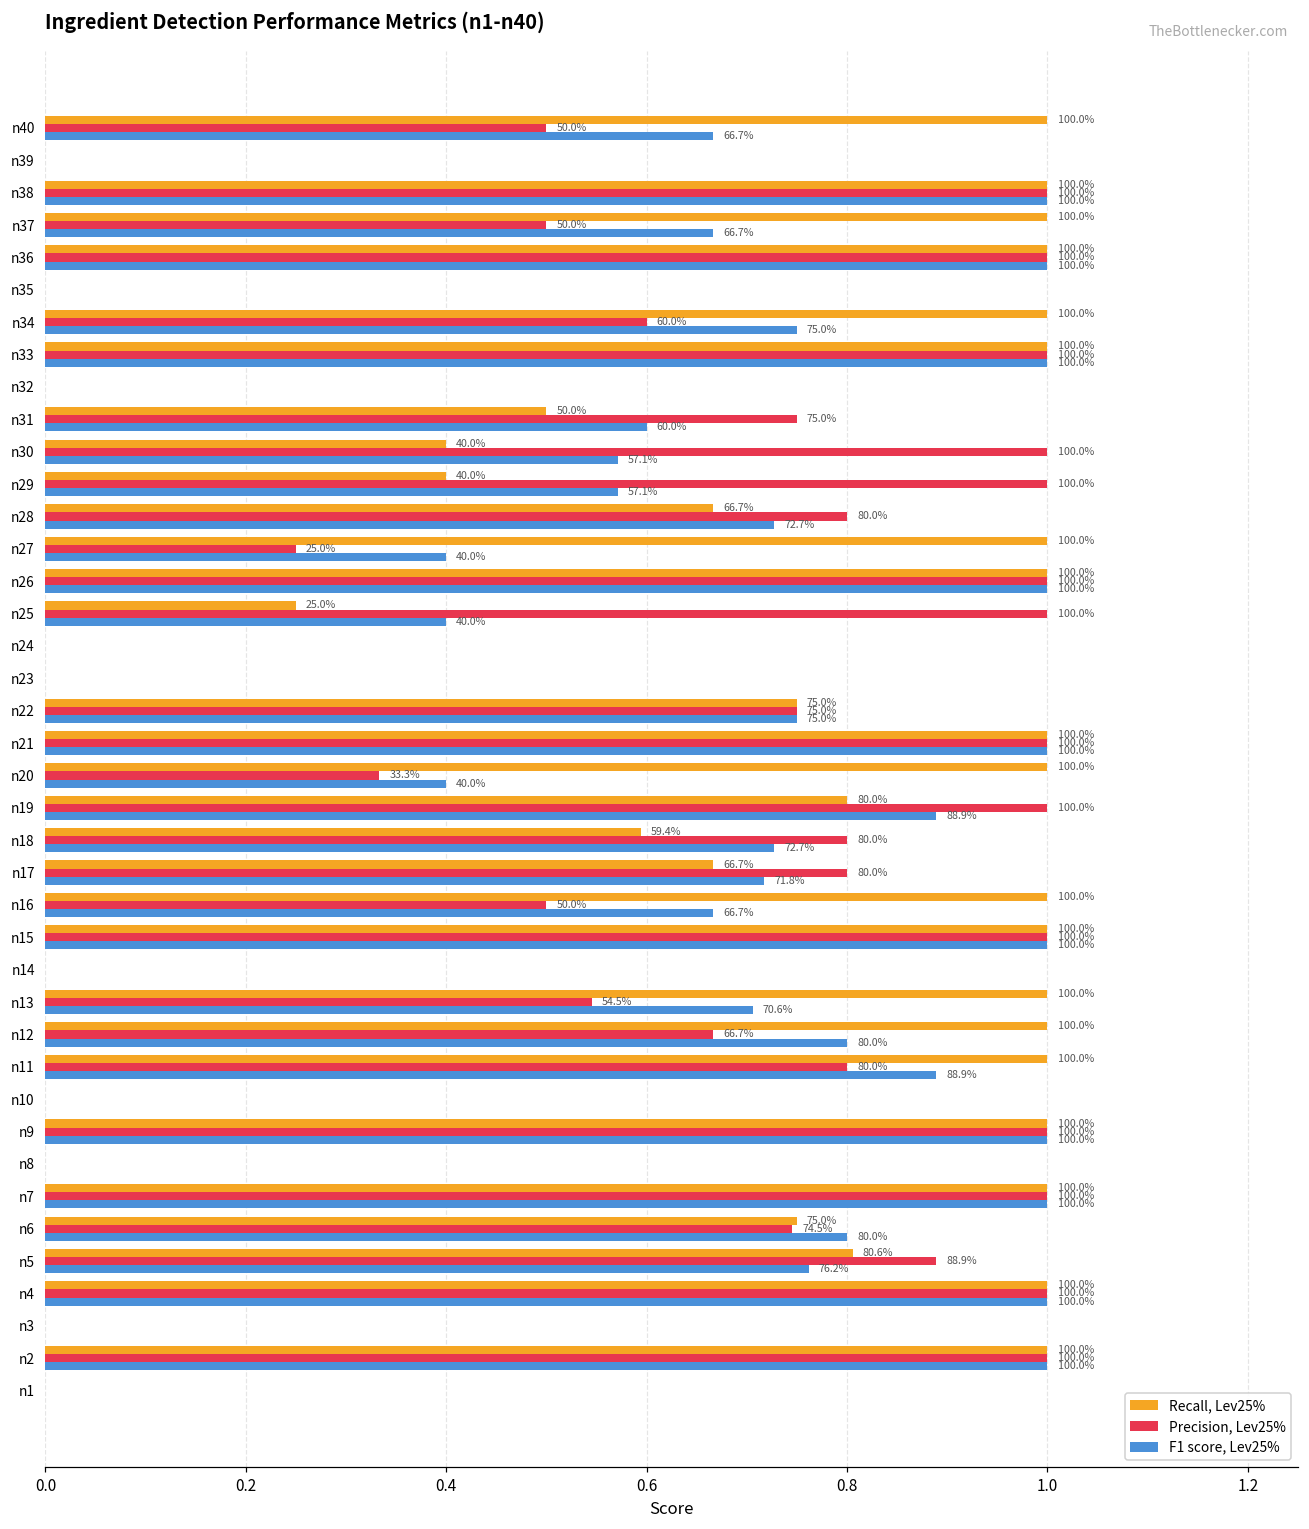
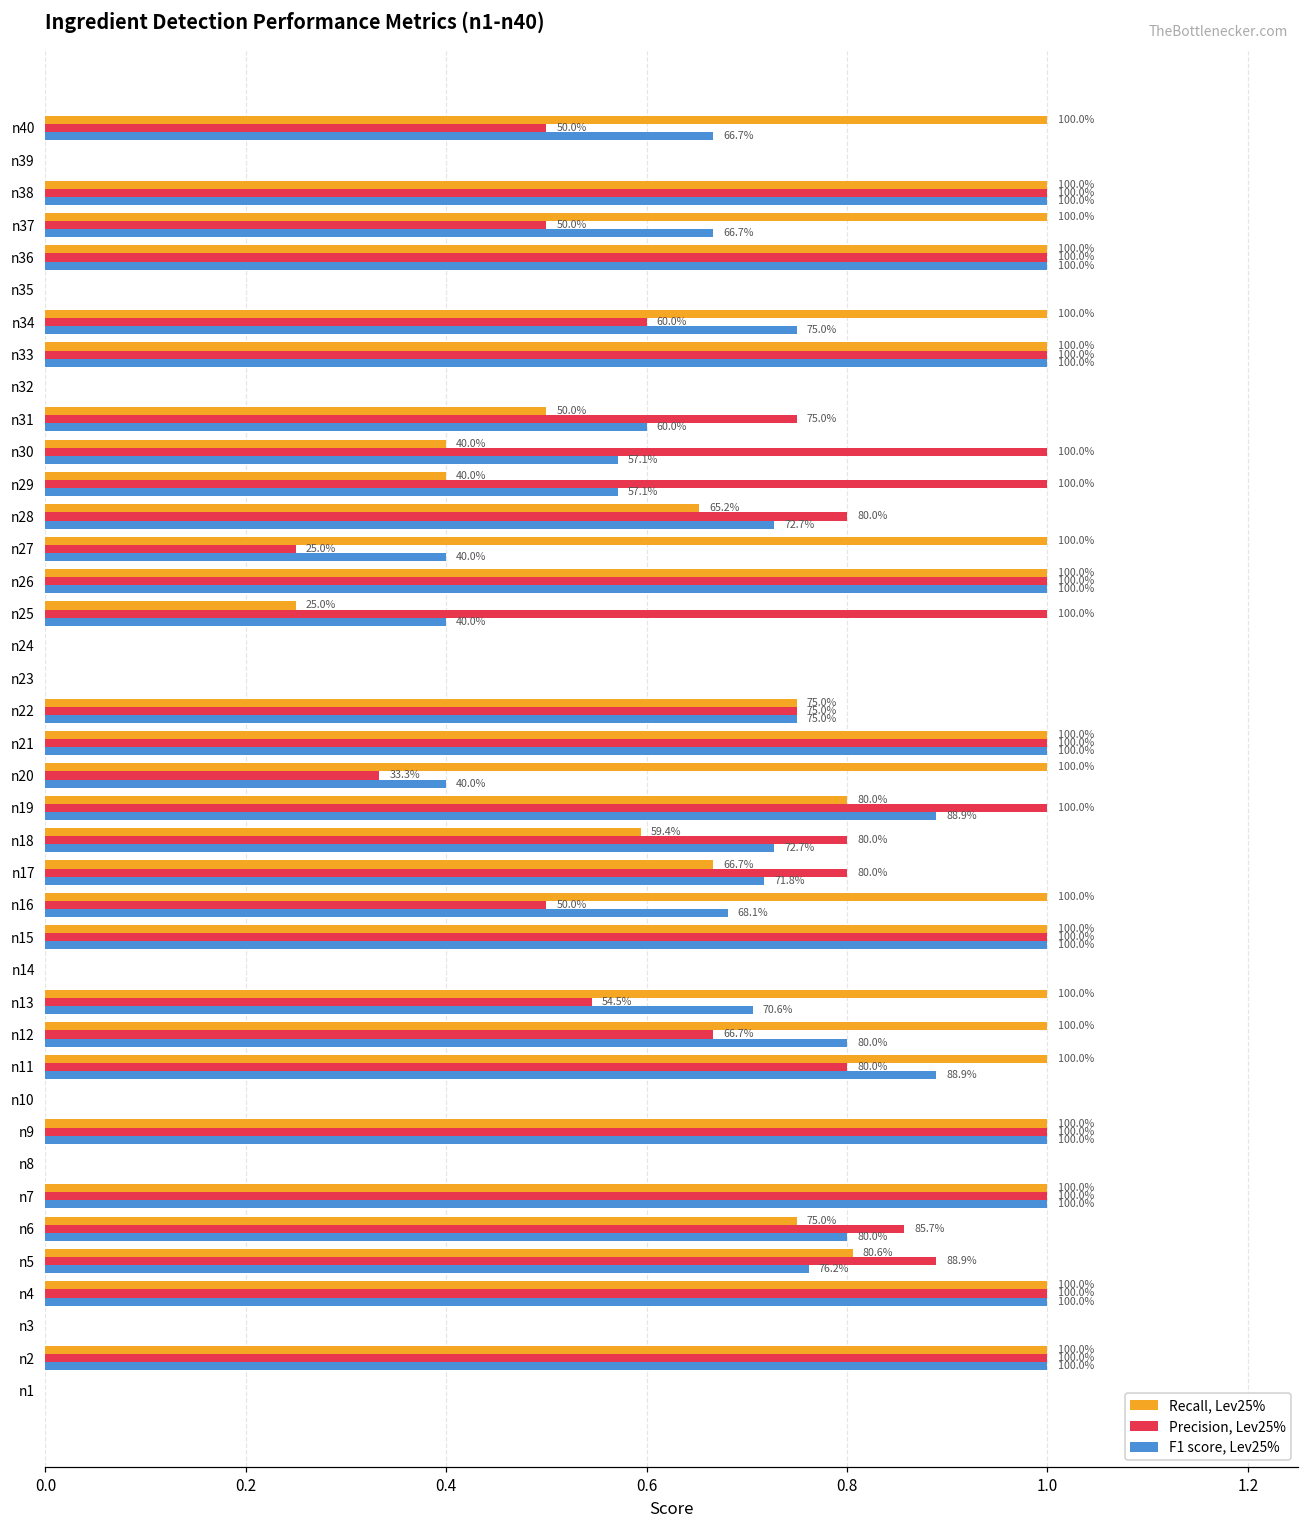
Recall, Lev25%, n28: 66.7% -> 65.2%
F1 score, Lev25%, n16: 66.7% -> 68.1%
Precision, Lev25%, n6: 74.5% -> 85.7%
